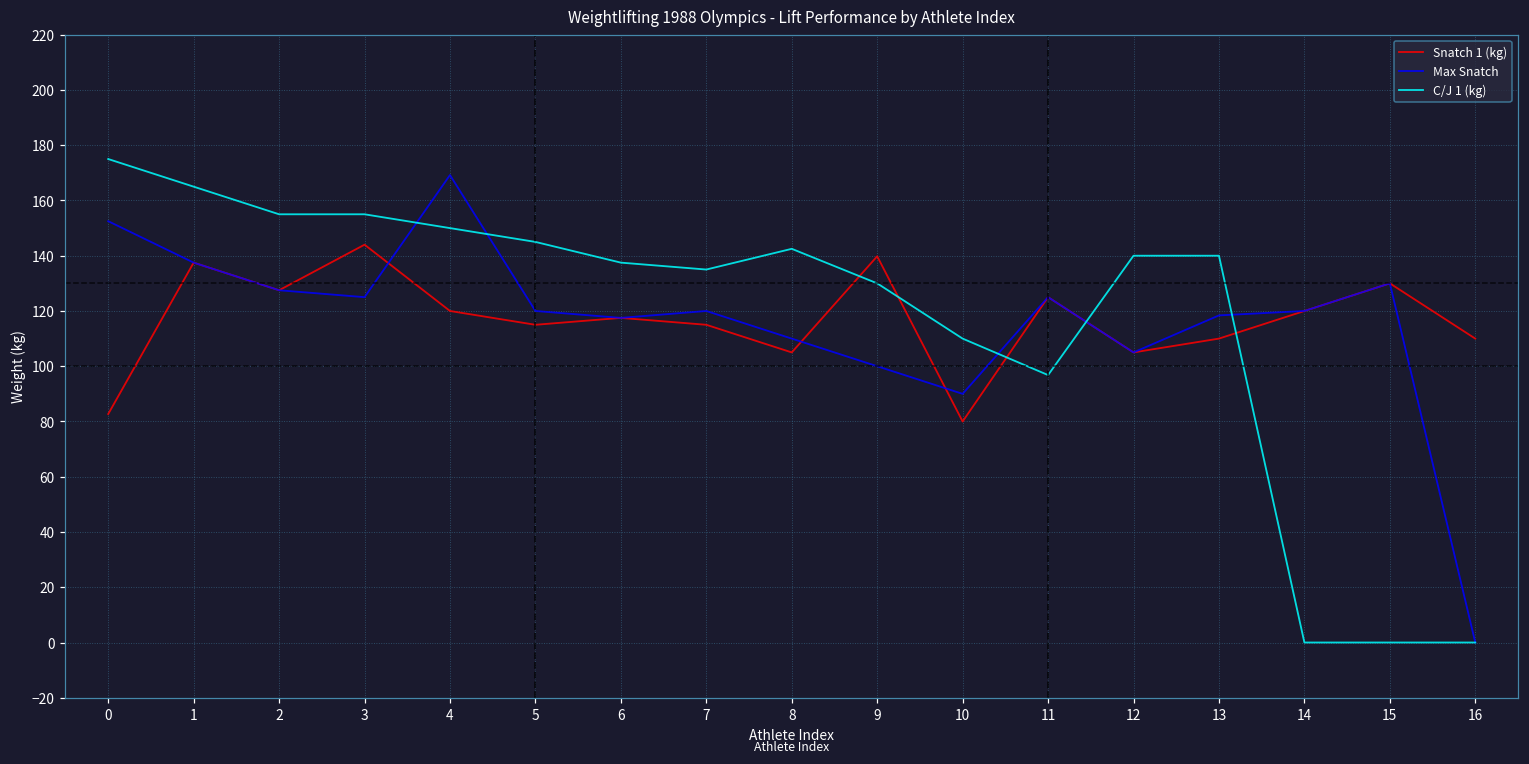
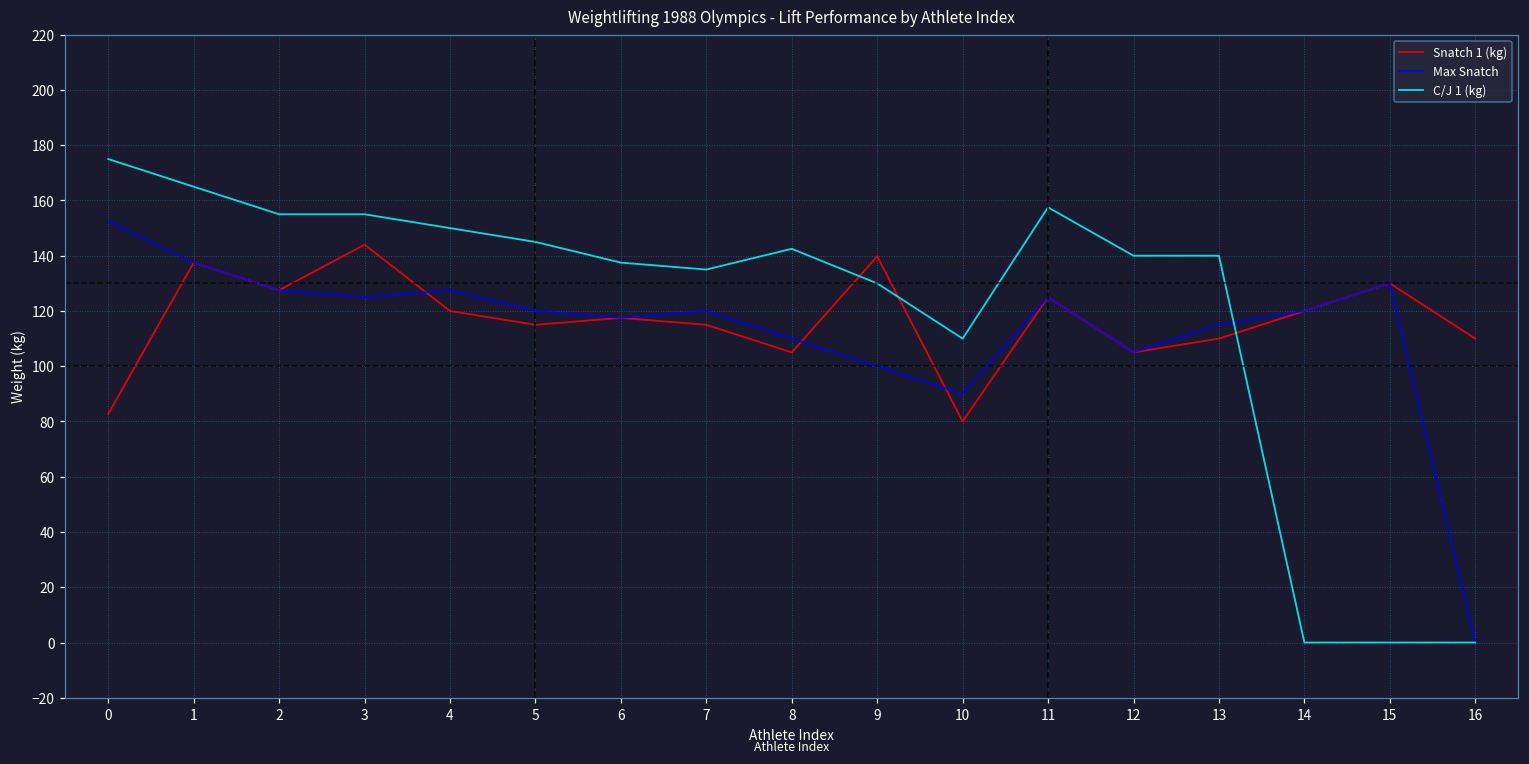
Max Snatch, 4: 169 -> 128
C/J 1 (kg), 11: 97 -> 158
Max Snatch, 13: 118 -> 115
